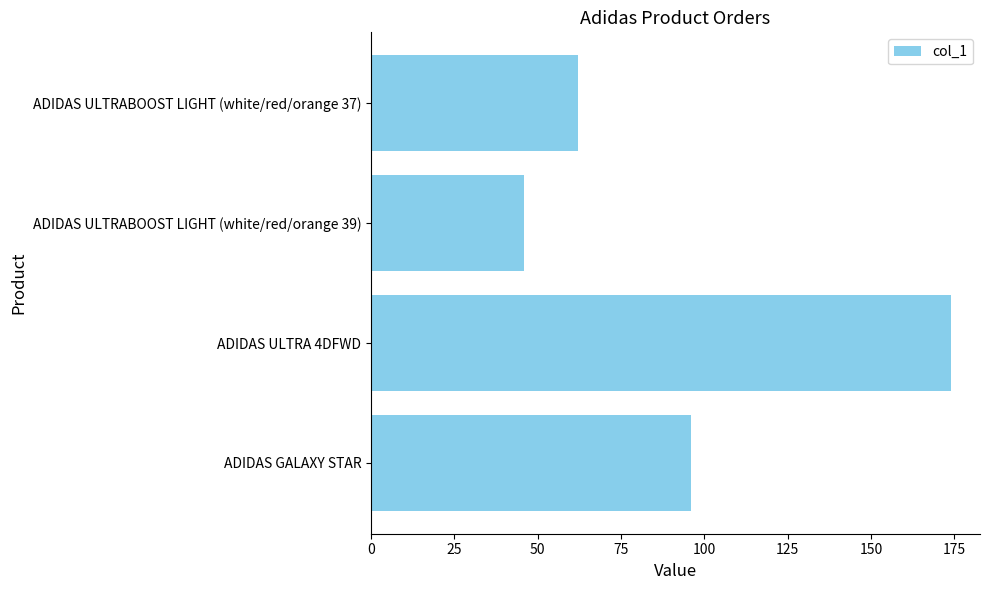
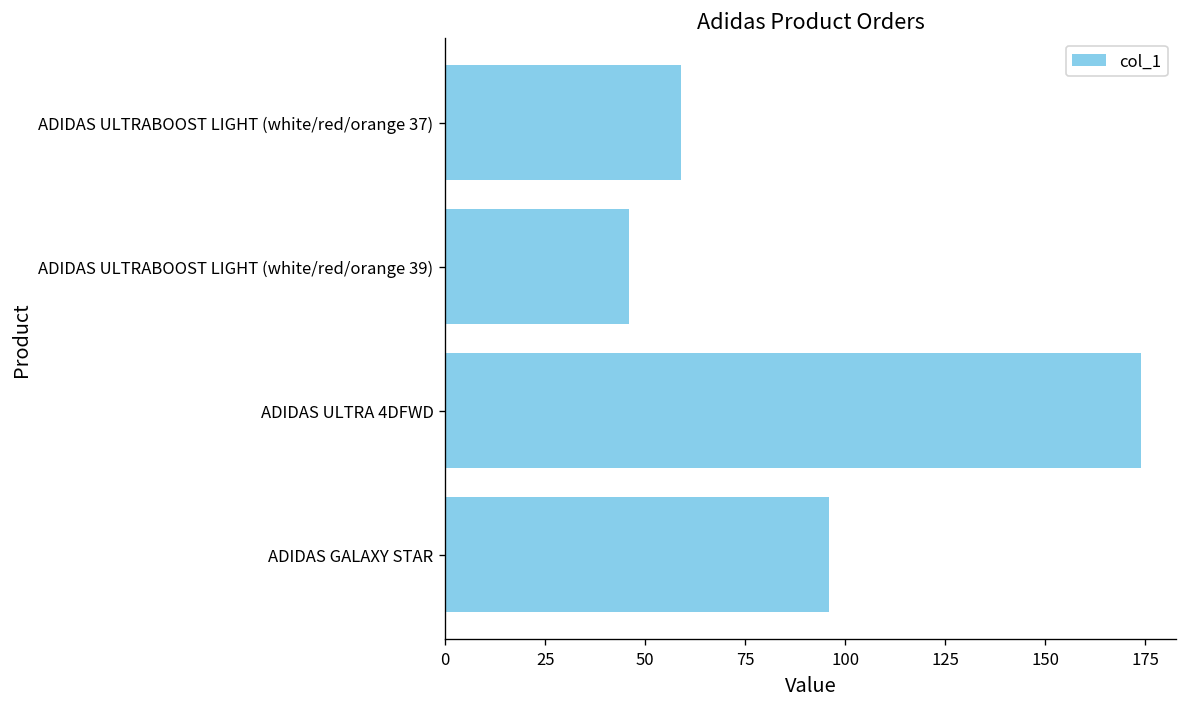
ADIDAS ULTRABOOST LIGHT (white/red/orange 37): 62 -> 59
